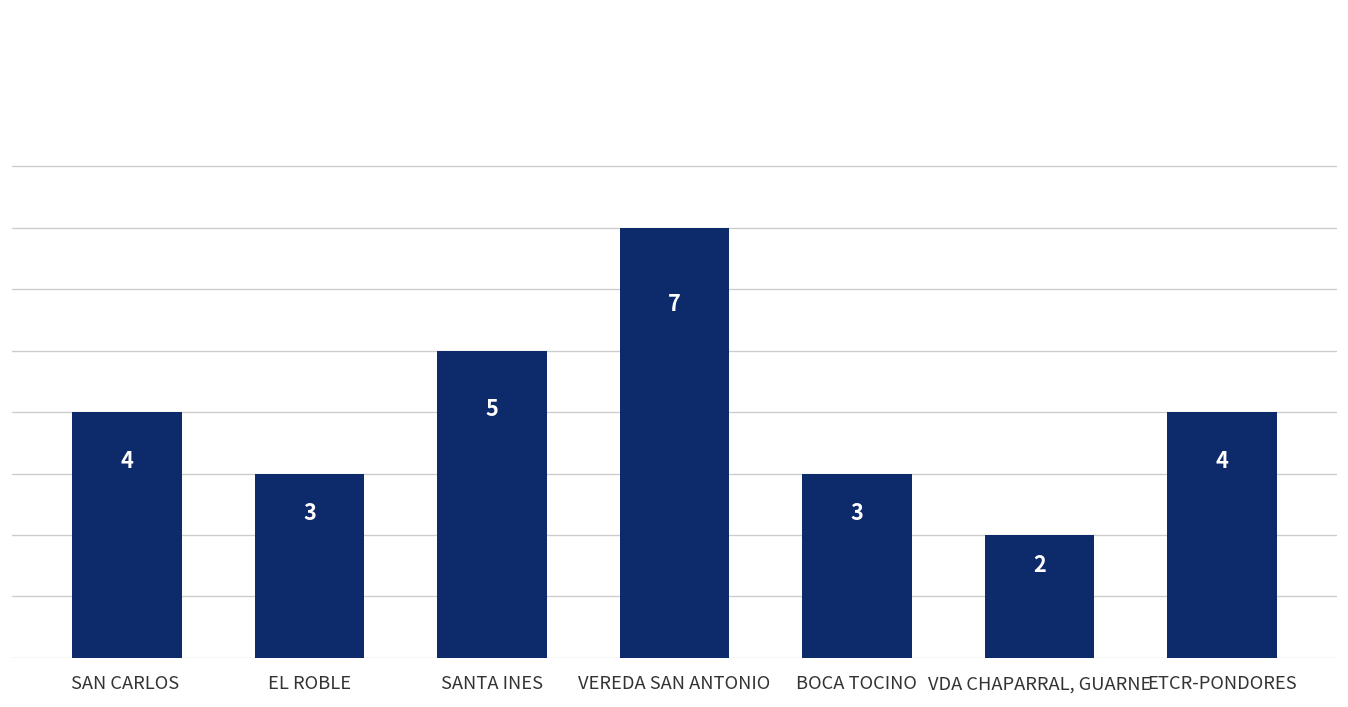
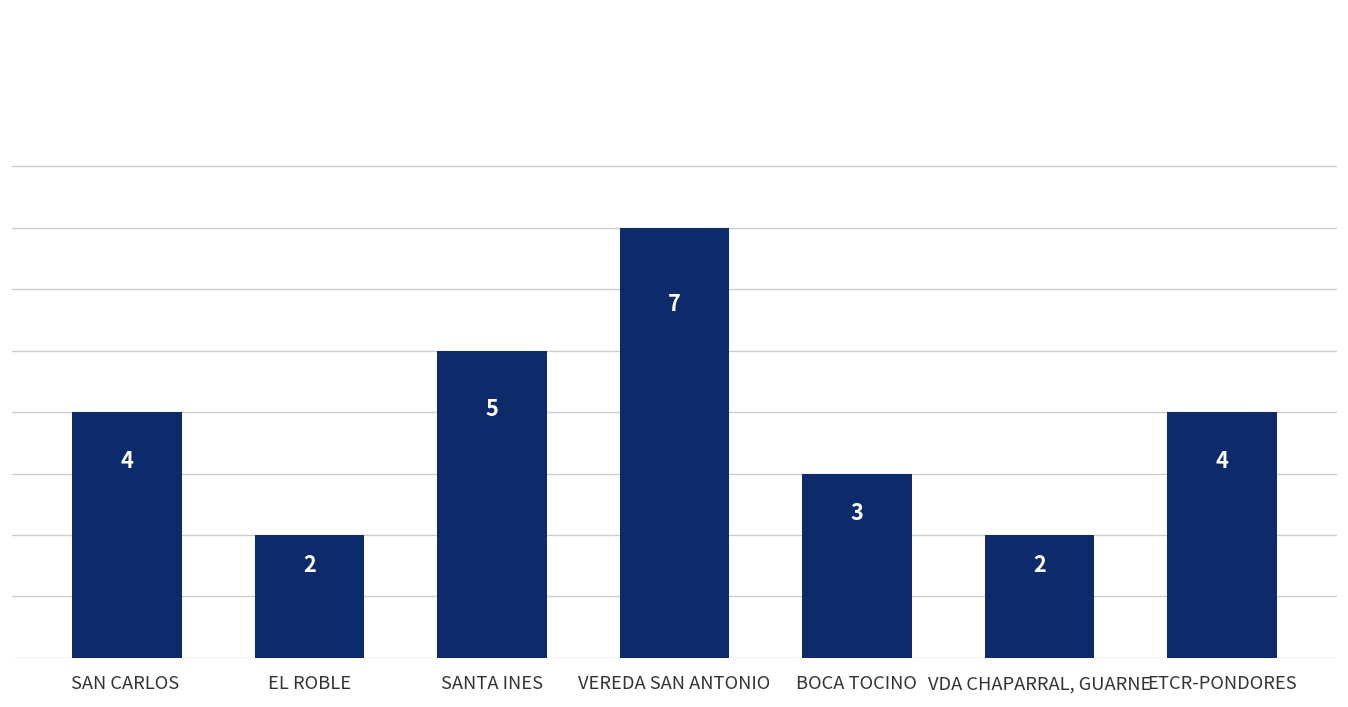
EL ROBLE: 3 -> 2
